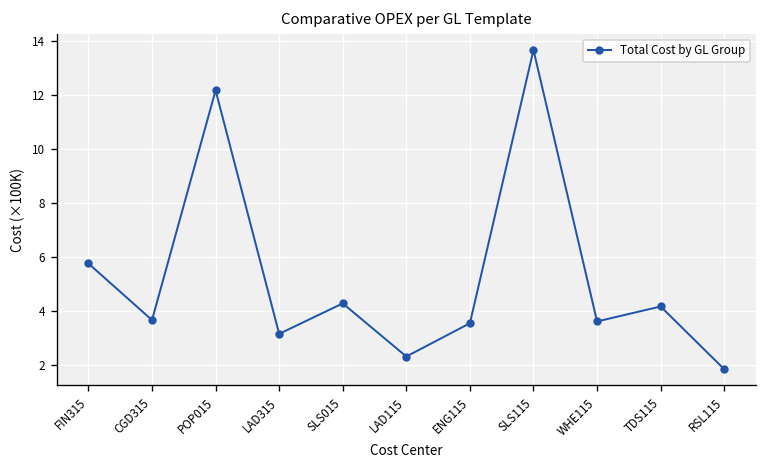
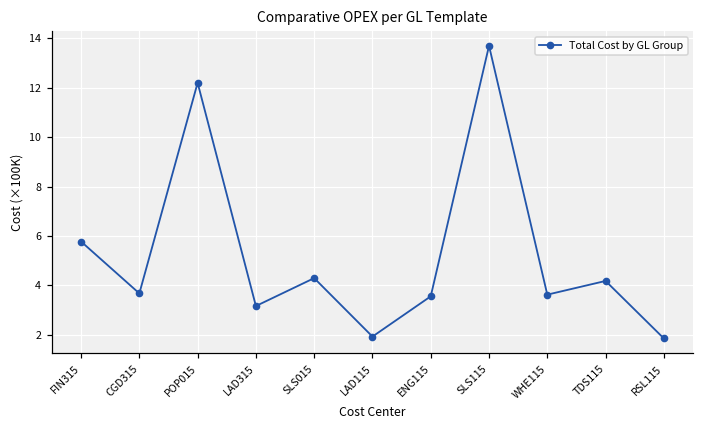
LAD115: 2.3 -> 1.9
